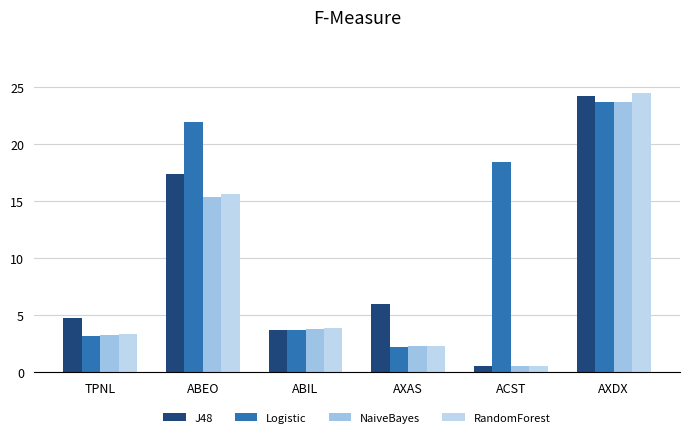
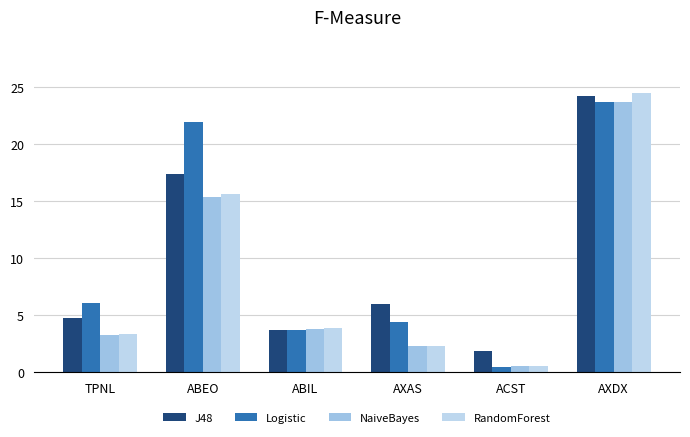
Logistic, TPNL: 3.2 -> 6.1
Logistic, AXAS: 2.2 -> 4.4
J48, ACST: 0.5 -> 1.8
Logistic, ACST: 18.4 -> 0.5
